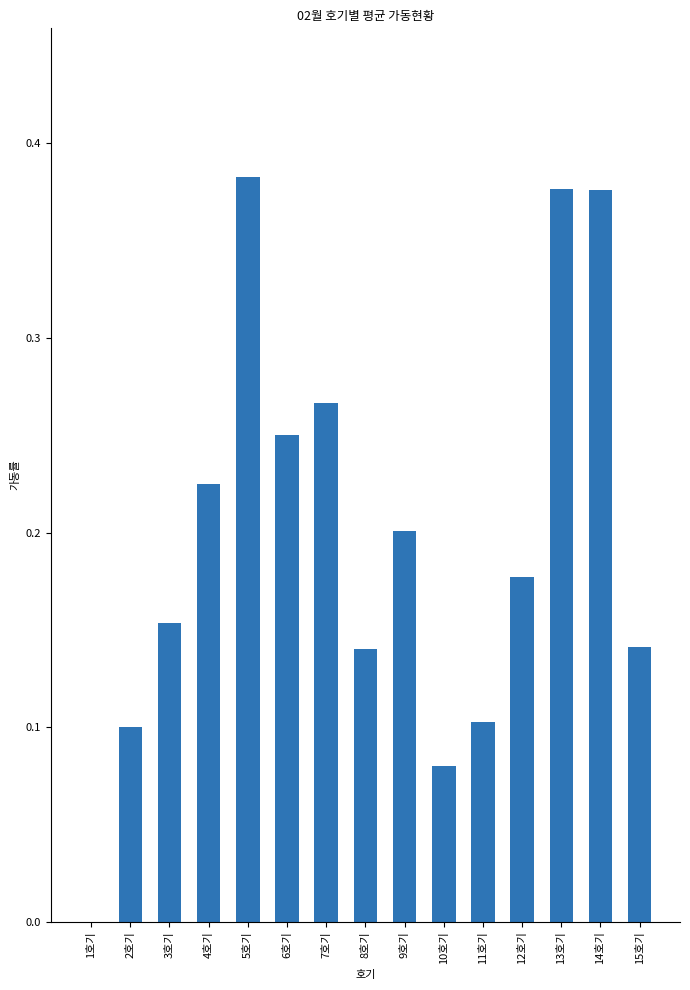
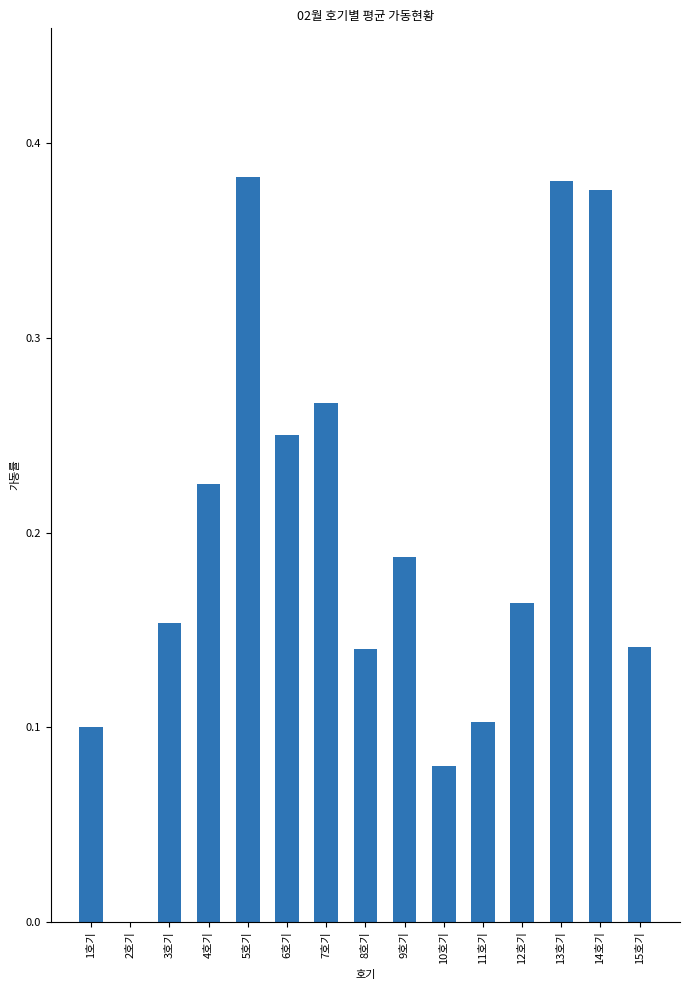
1호기: 0.0 -> 0.1
2호기: 0.1 -> 0.0
9호기: 0.201 -> 0.187
12호기: 0.177 -> 0.164
13호기: 0.376 -> 0.381
